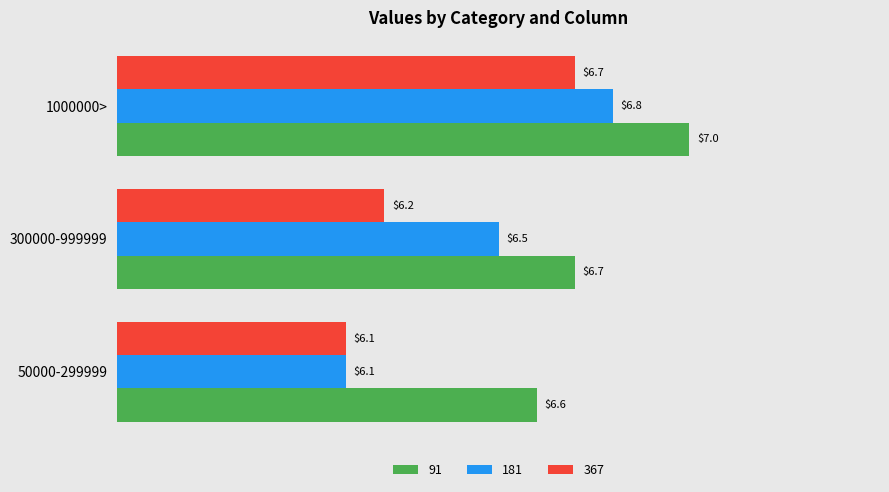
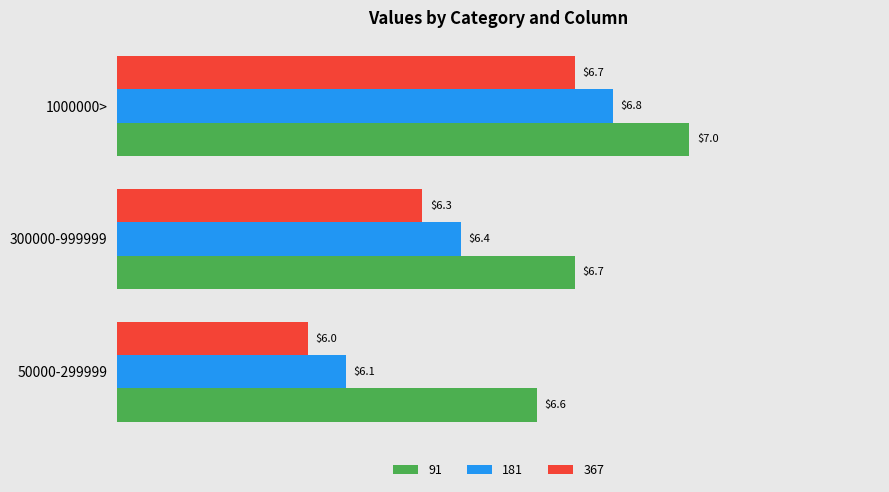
367, 300000-999999: $6.2 -> $6.3
181, 300000-999999: $6.5 -> $6.4
367, 50000-299999: $6.1 -> $6.0
